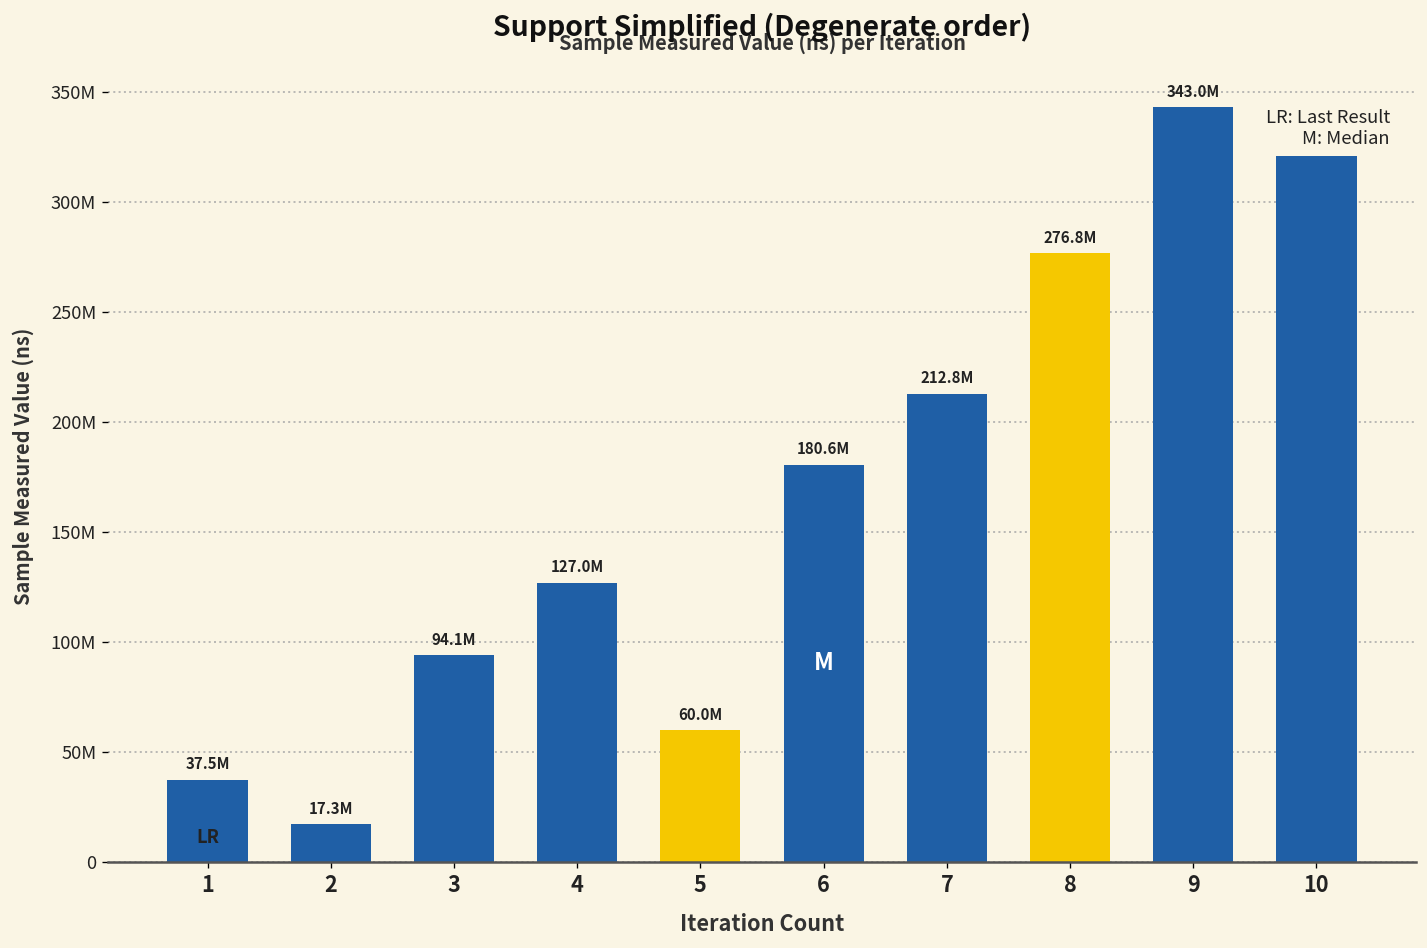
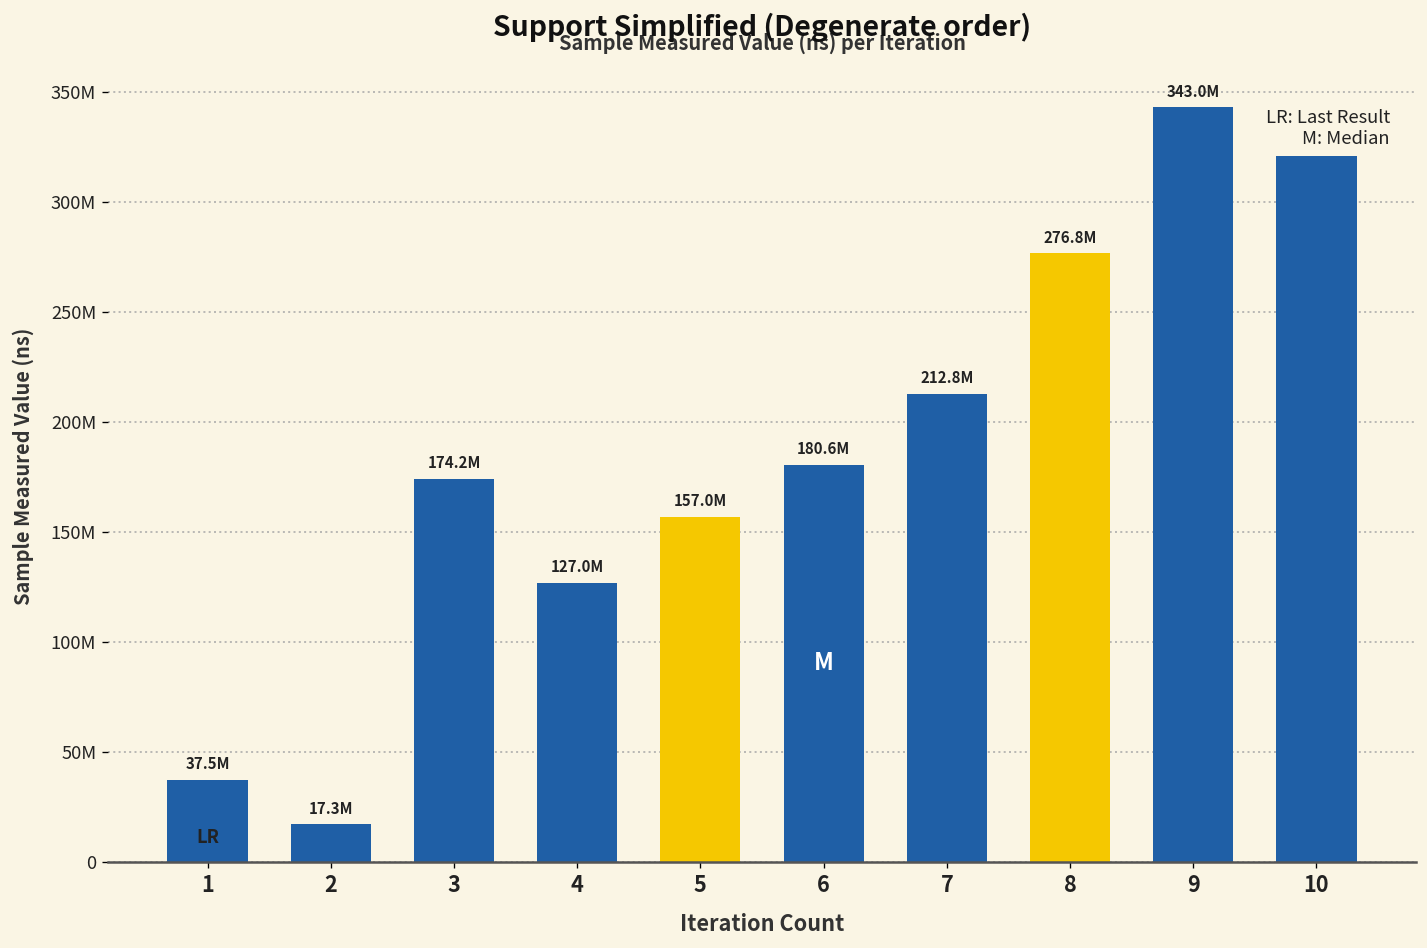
3: 94.1M -> 174.2M
5: 60.0M -> 157.0M
